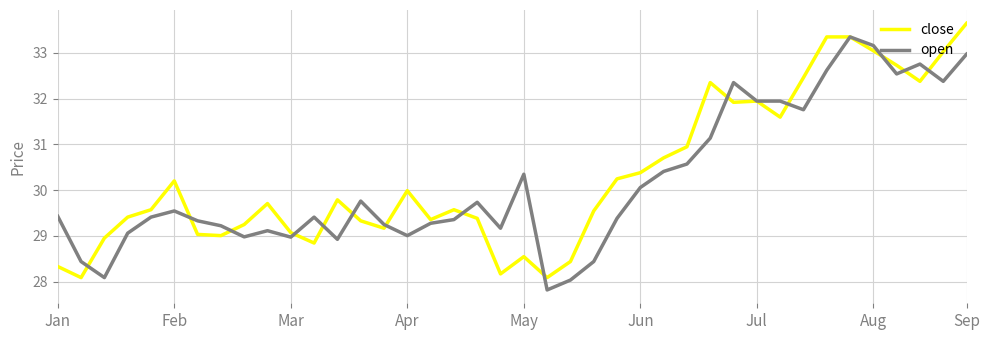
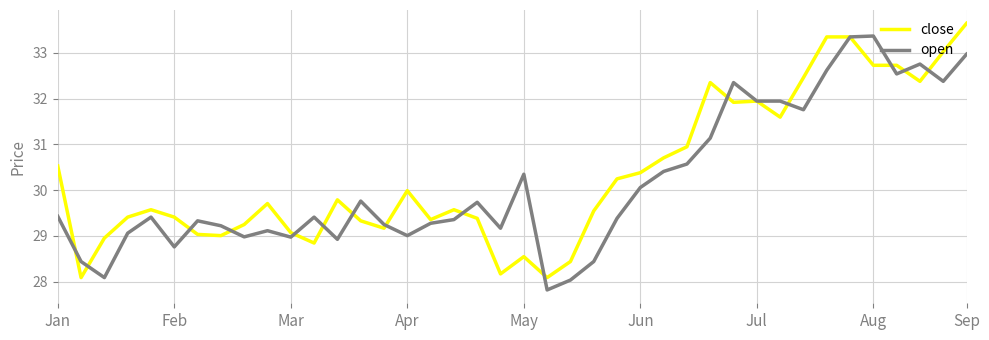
close, Jan: 28.3 -> 30.5
close, Feb: 30.2 -> 29.4
open, Feb: 29.5 -> 28.8
close, Aug: 33.0 -> 32.7
open, Aug: 33.2 -> 33.4
